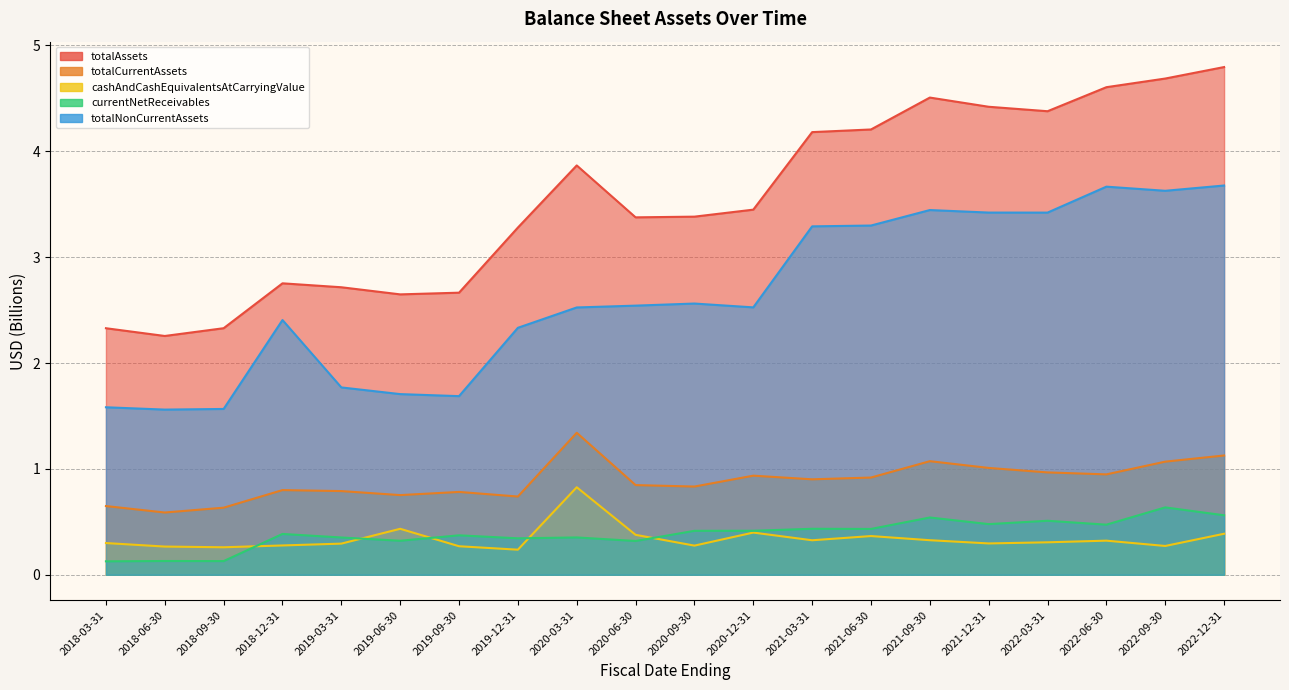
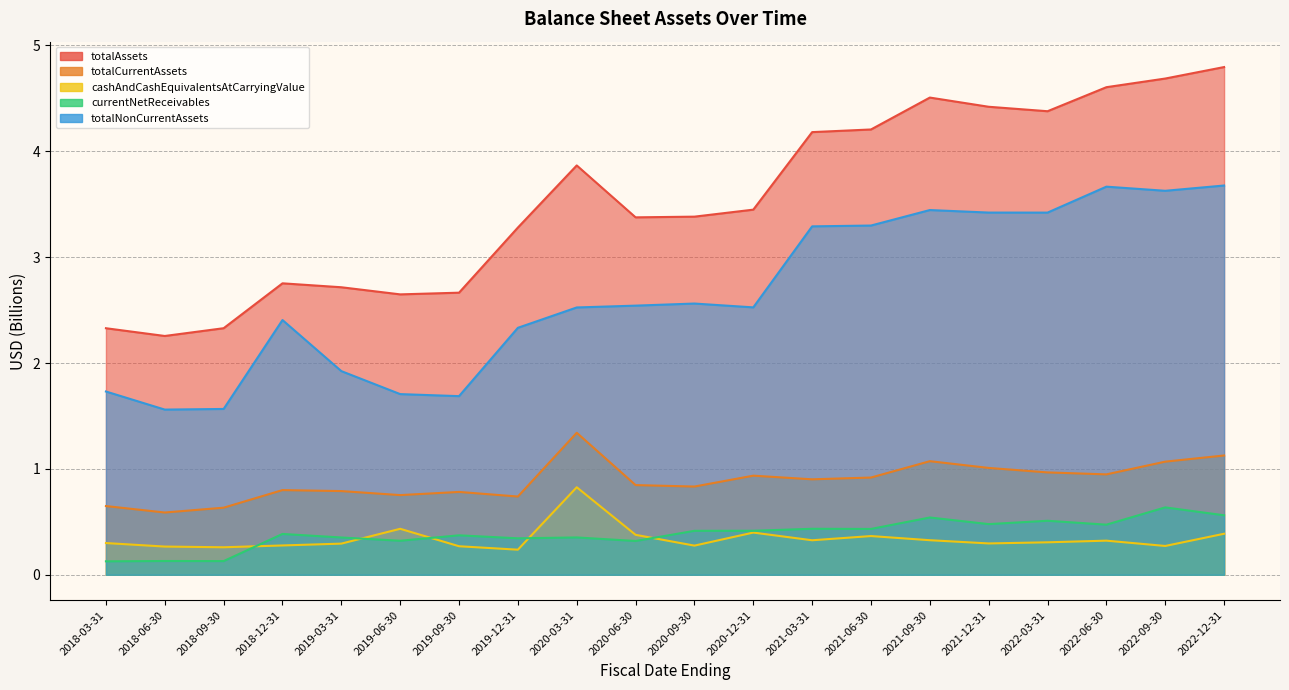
totalNonCurrentAssets, 2018-03-31: 1.58 -> 1.73
totalNonCurrentAssets, 2019-03-31: 1.77 -> 1.92
